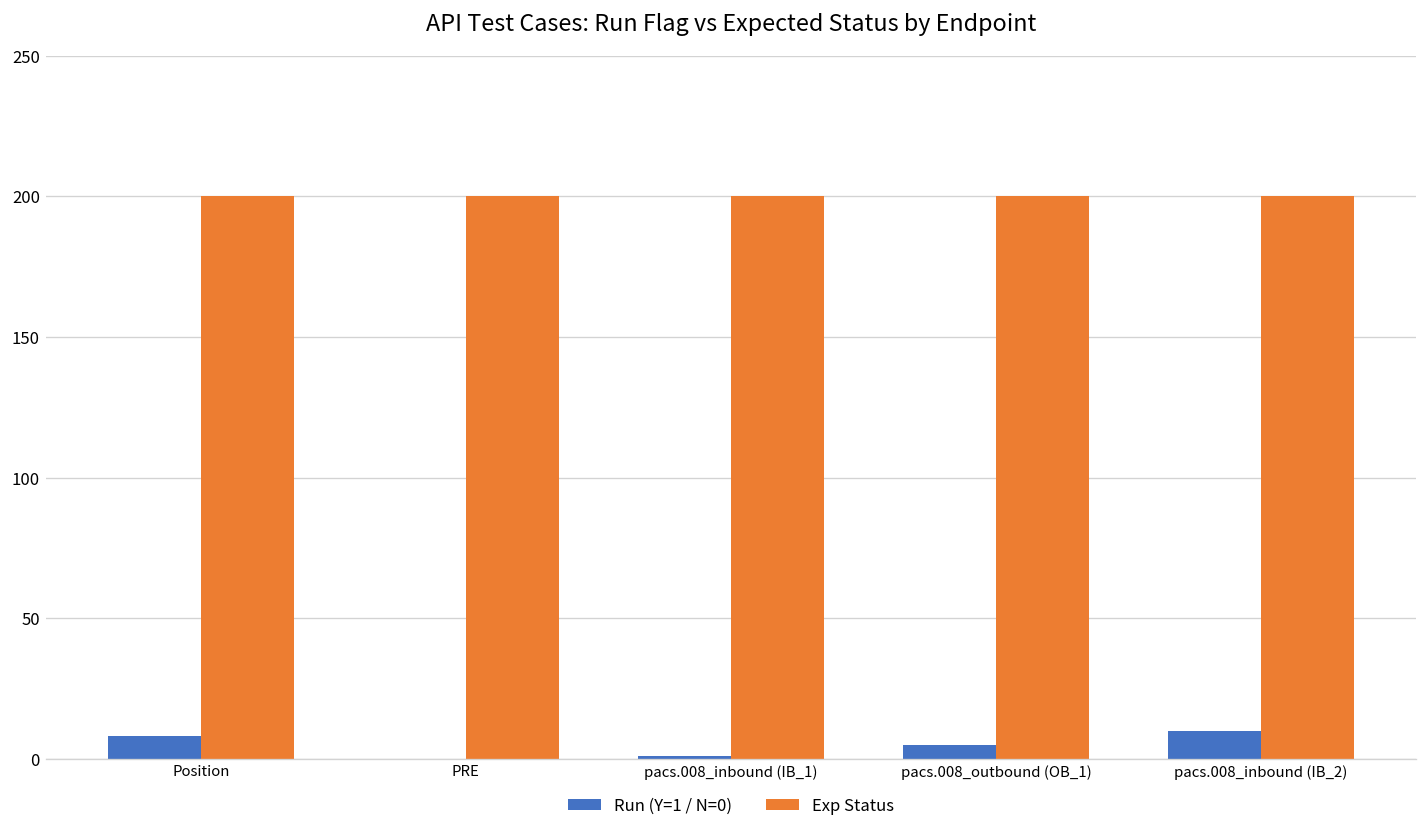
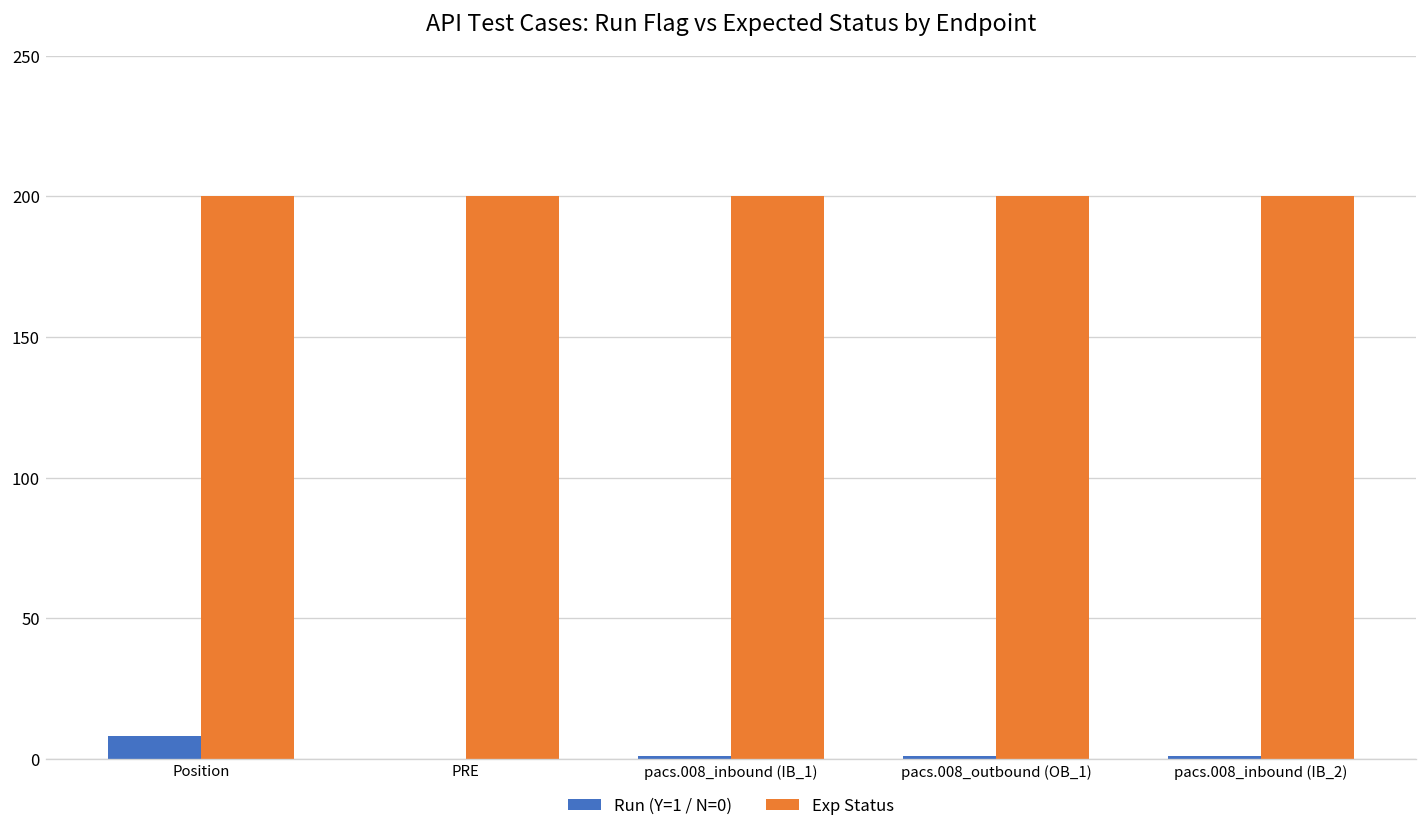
Run (Y=1 / N=0), pacs.008_outbound (OB_1): 5 -> 1
Run (Y=1 / N=0), pacs.008_inbound (IB_2): 10 -> 1
